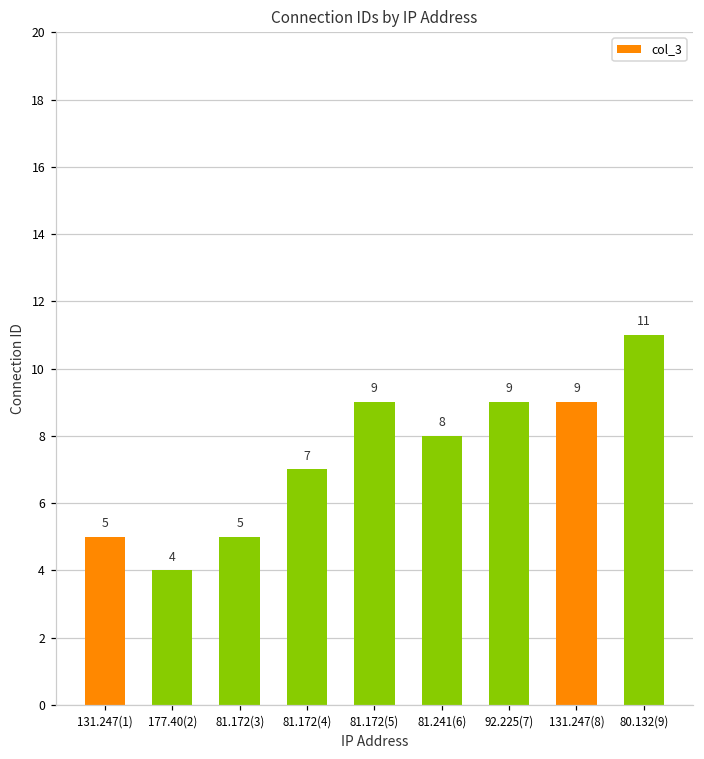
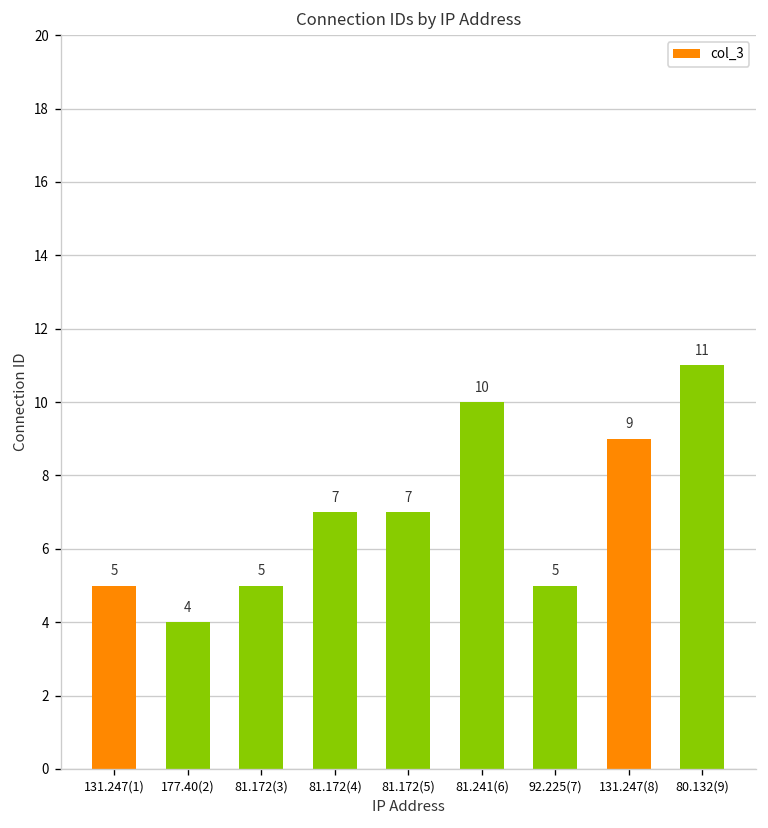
81.172(5): 9 -> 7
81.241(6): 8 -> 10
92.225(7): 9 -> 5
